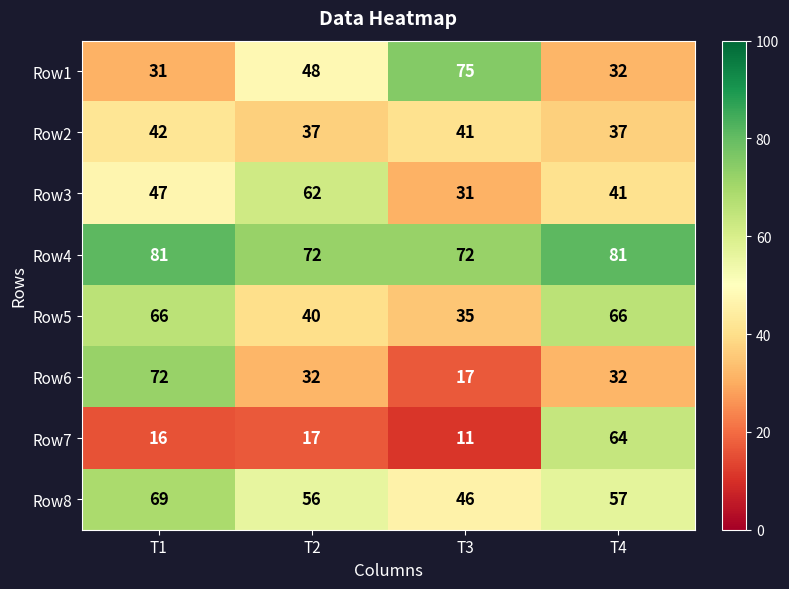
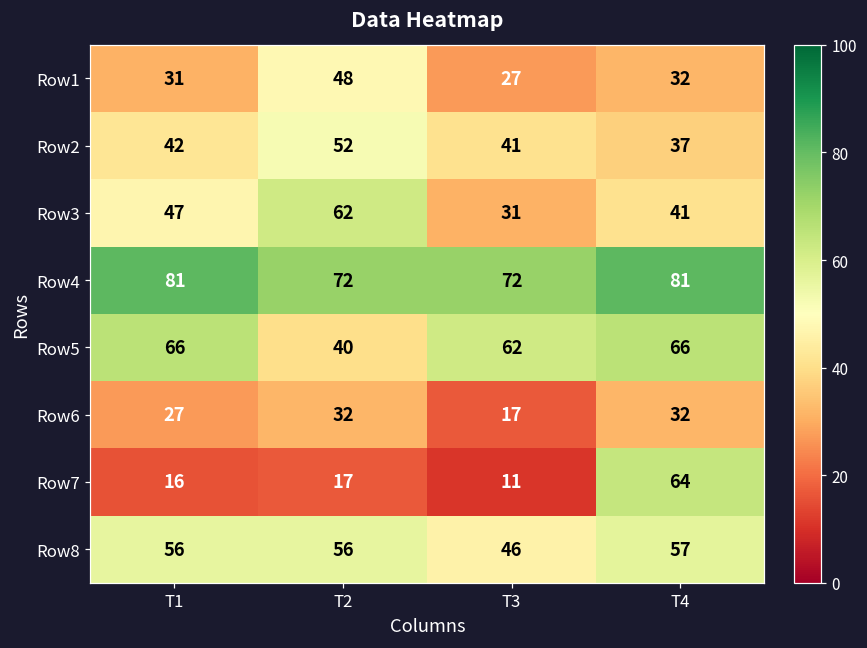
Row1, T3: 75 -> 27
Row2, T2: 37 -> 52
Row5, T3: 35 -> 62
Row6, T1: 72 -> 27
Row8, T1: 69 -> 56
